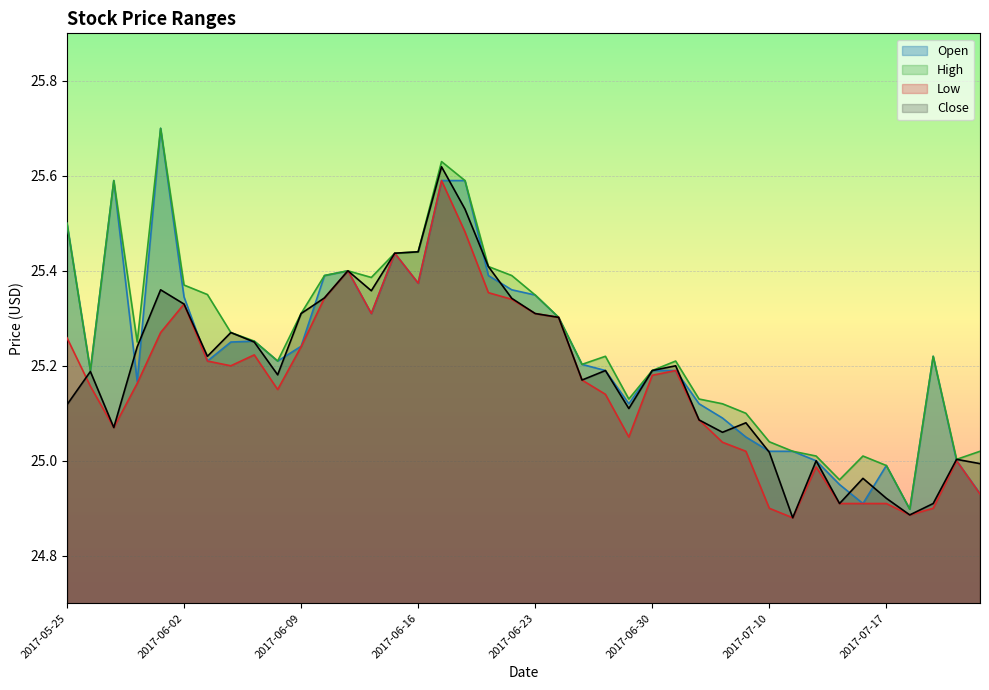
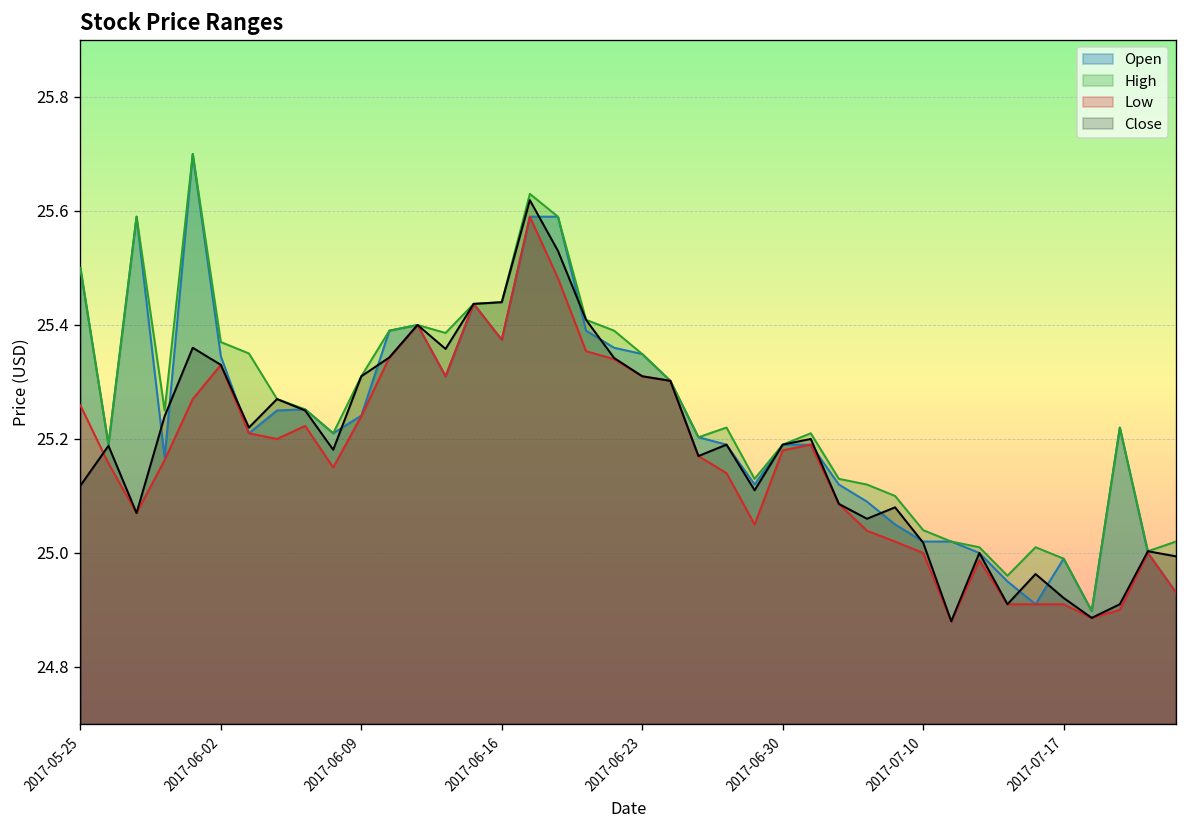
Low, 2017-07-10: 24.9 -> 25.0
